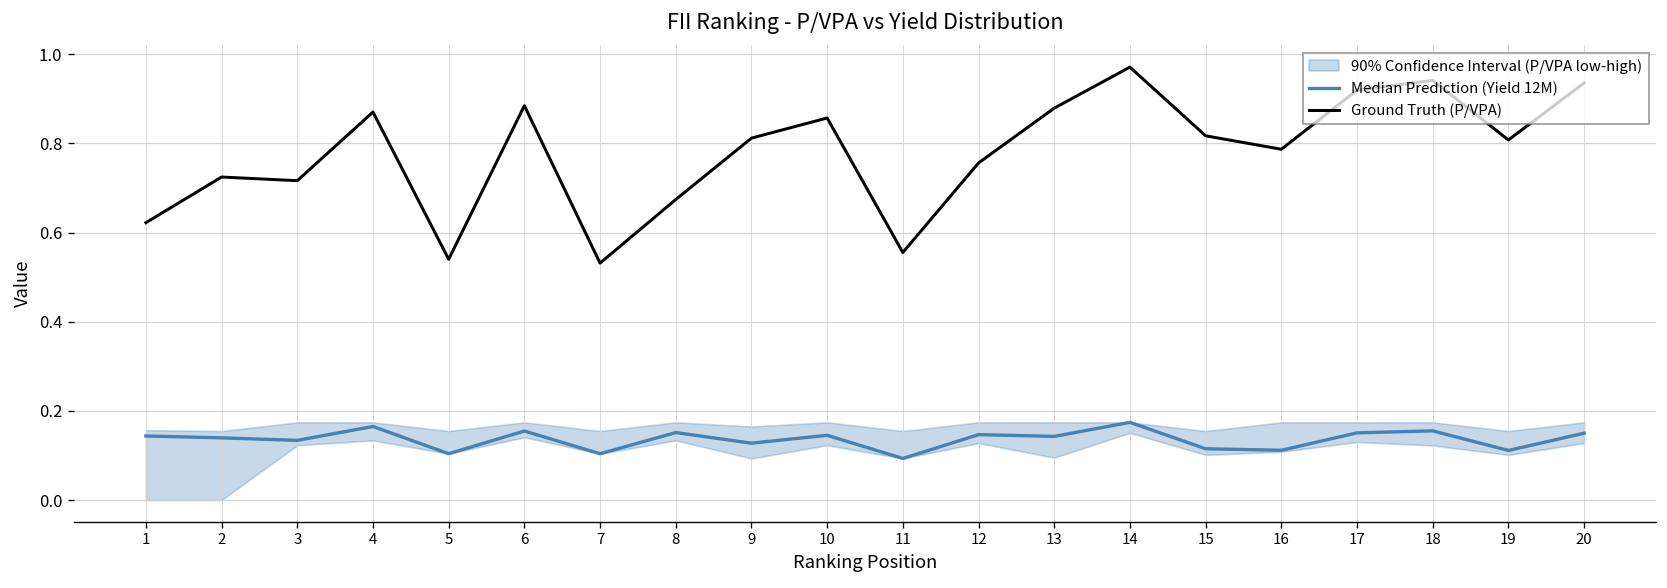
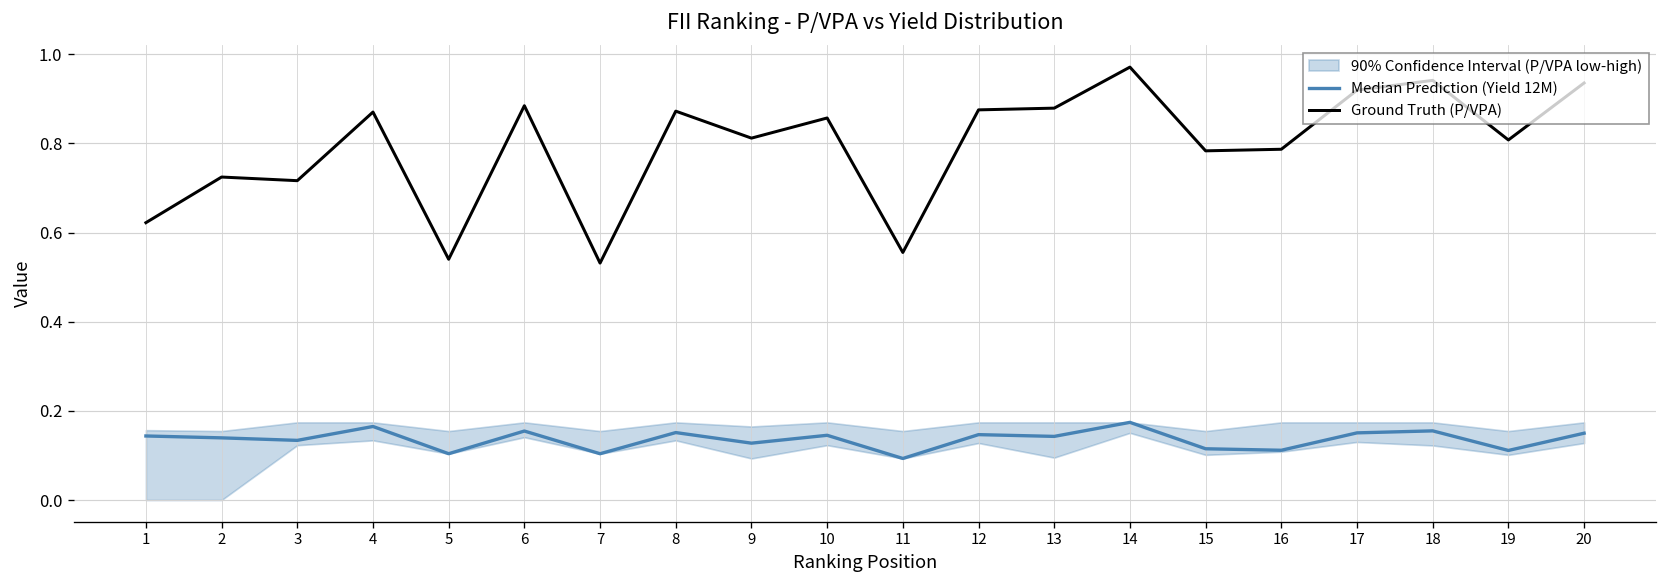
Ground Truth (P/VPA), 8: 0.67 -> 0.87
Ground Truth (P/VPA), 12: 0.76 -> 0.88
Ground Truth (P/VPA), 15: 0.82 -> 0.78
